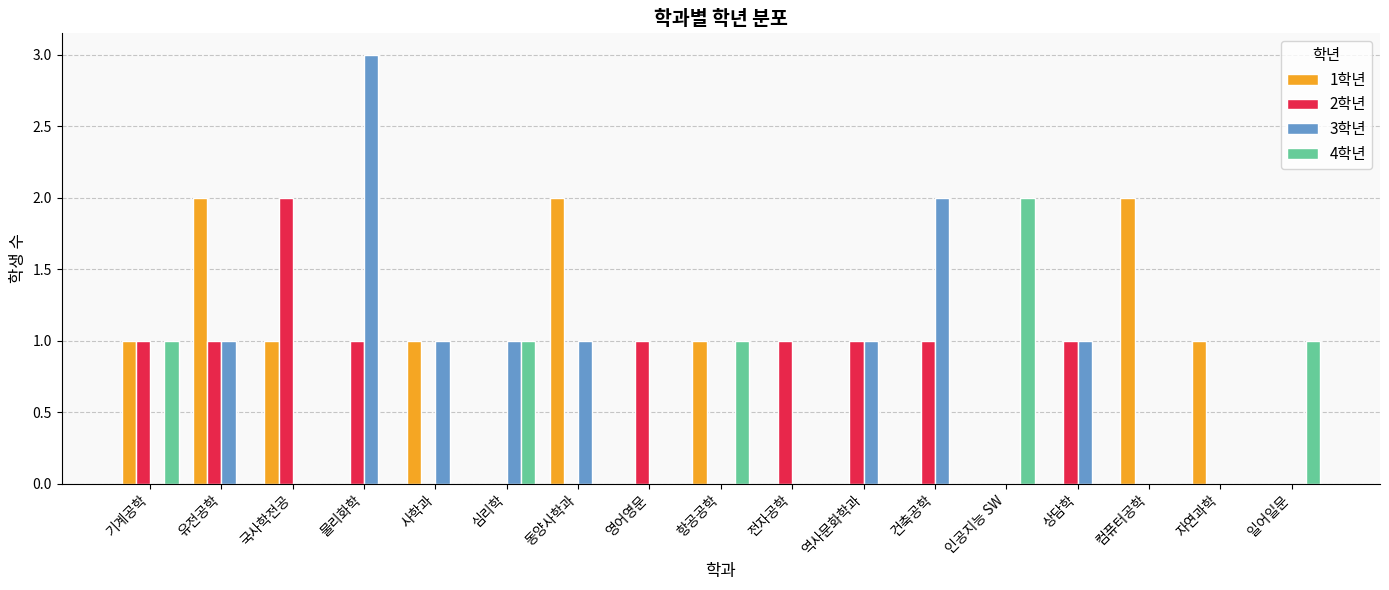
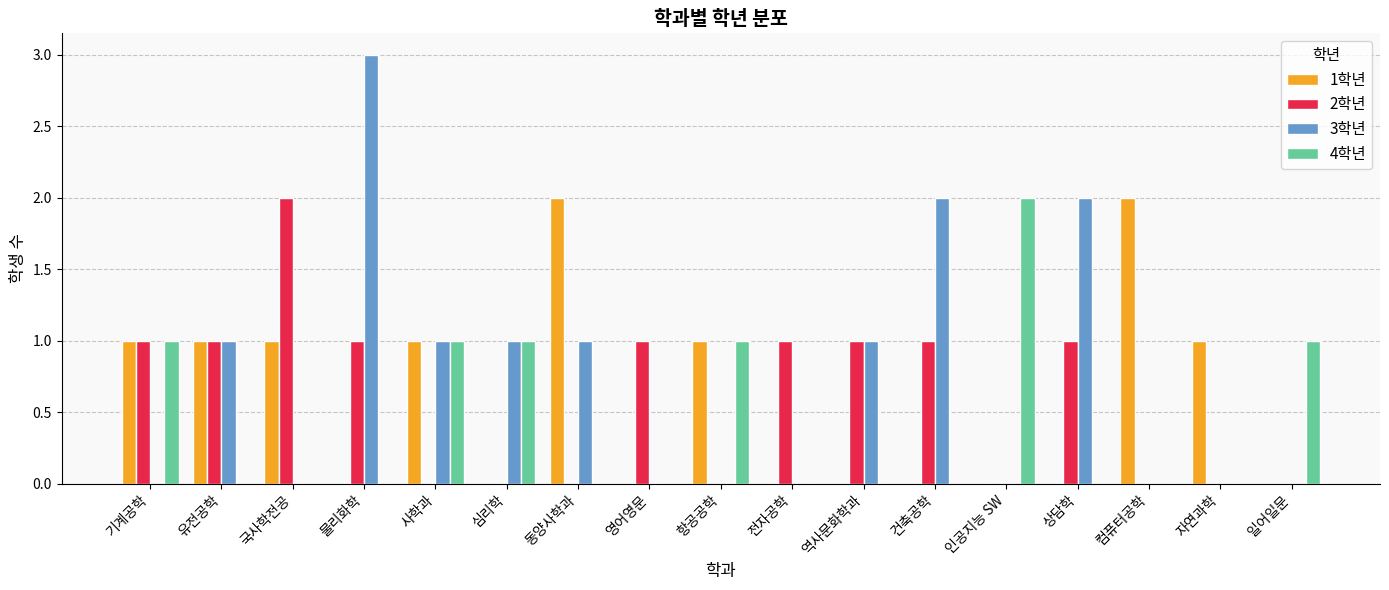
1학년, 유전공학: 2 -> 1
4학년, 사학과: 0 -> 1
3학년, 상담학: 1 -> 2
